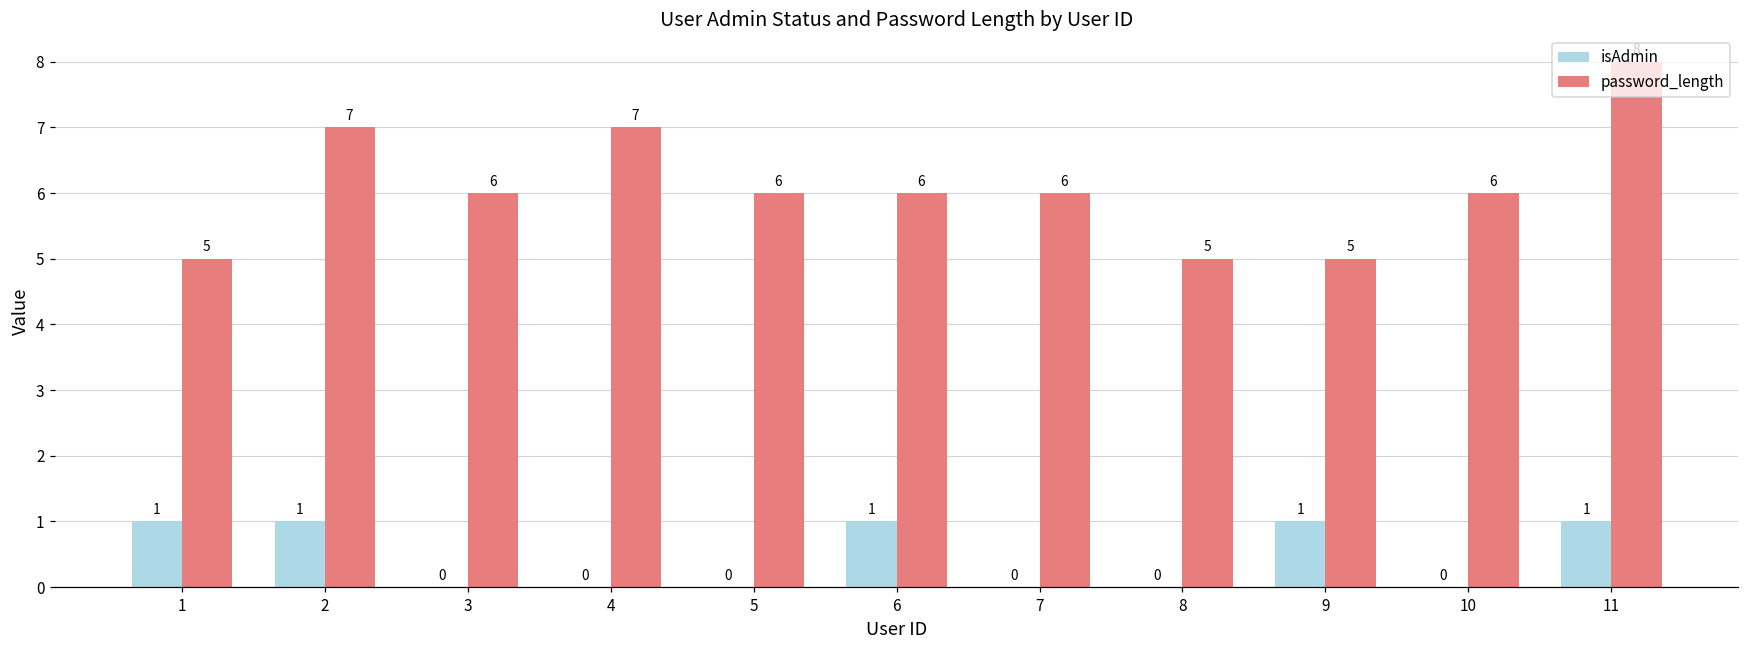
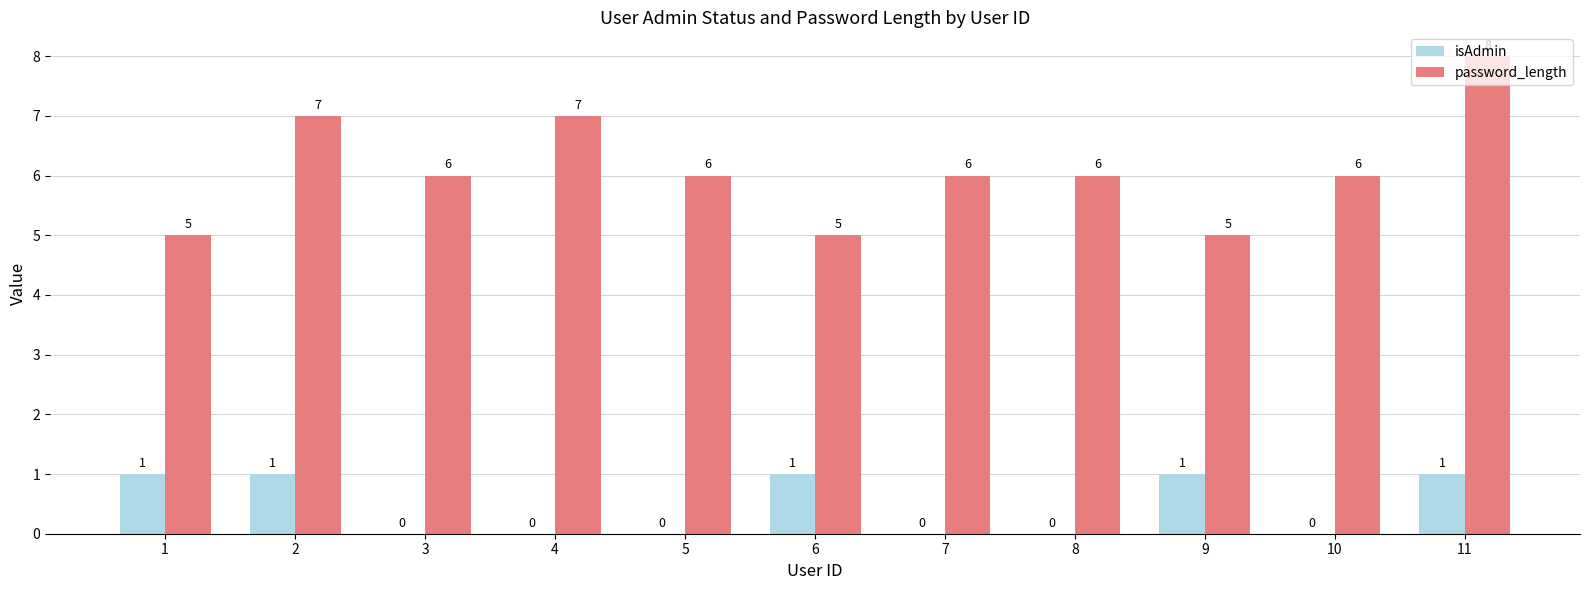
password_length, 6: 6 -> 5
password_length, 8: 5 -> 6
